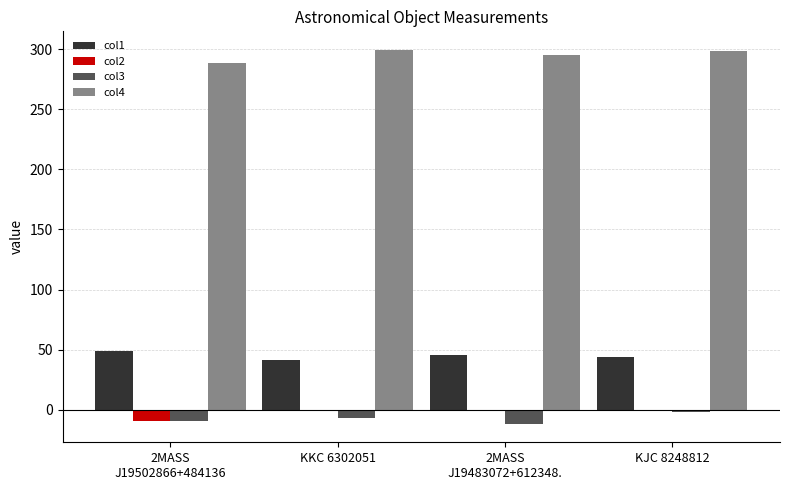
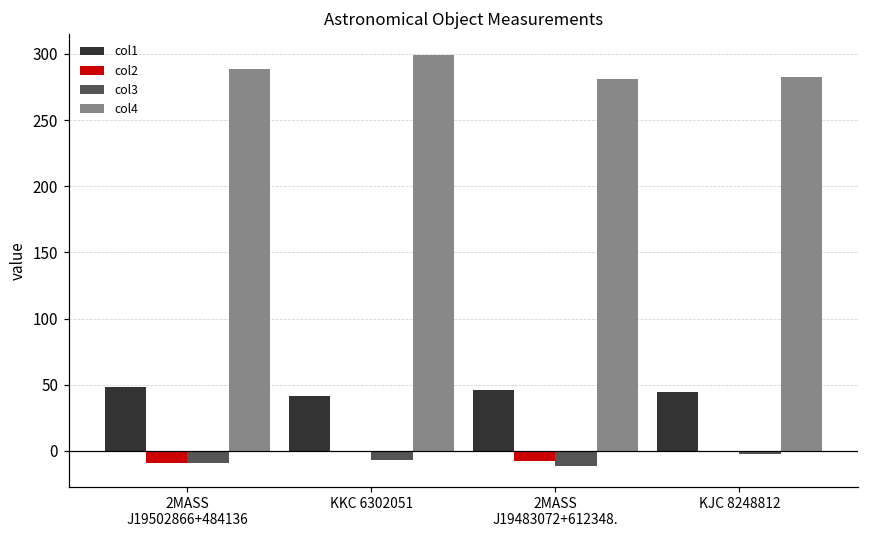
col2, 2MASS J19483072+612348.: 0 -> -8
col4, 2MASS J19483072+612348.: 295 -> 281
col4, KJC 8248812: 298 -> 283
